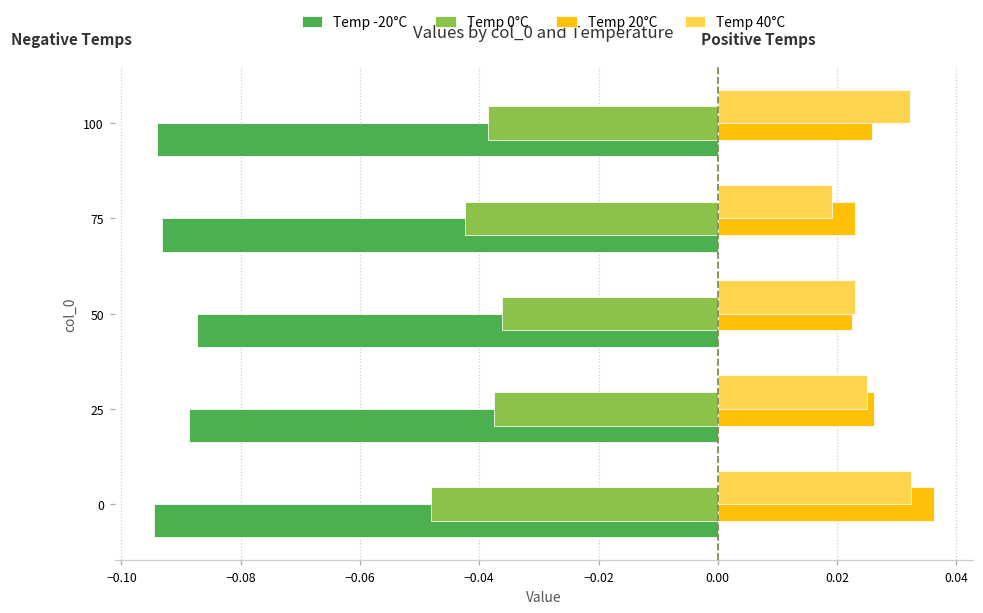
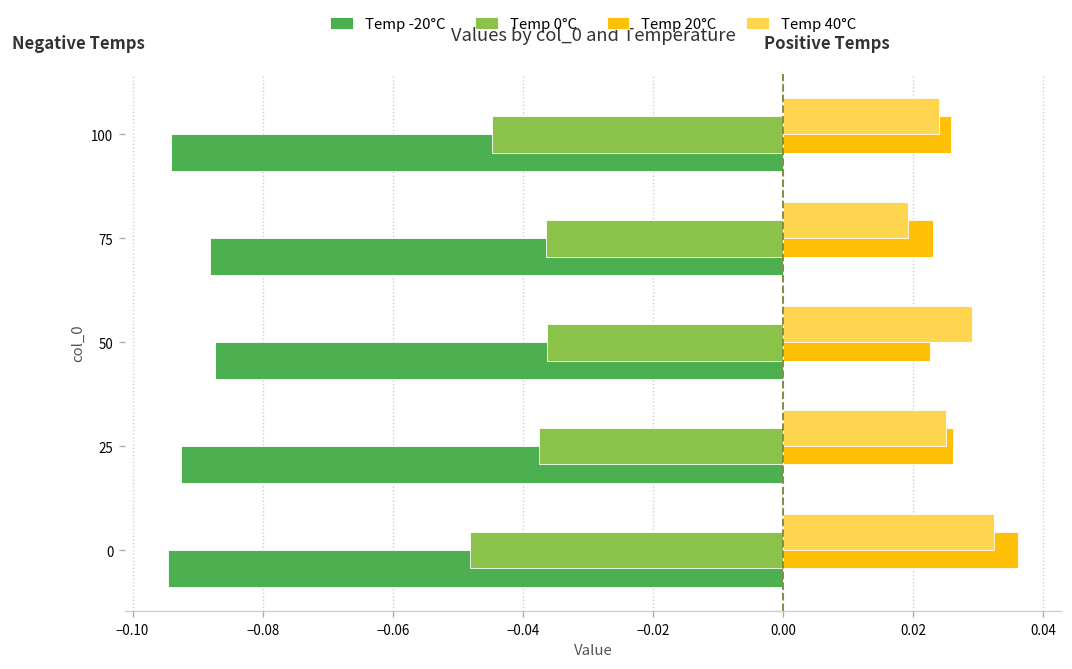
Temp 40°C, 100: 0.032 -> 0.024
Temp 0°C, 100: -0.039 -> -0.045
Temp 0°C, 75: -0.042 -> -0.036
Temp -20°C, 75: -0.093 -> -0.088
Temp 40°C, 50: 0.023 -> 0.029
Temp -20°C, 25: -0.089 -> -0.093
